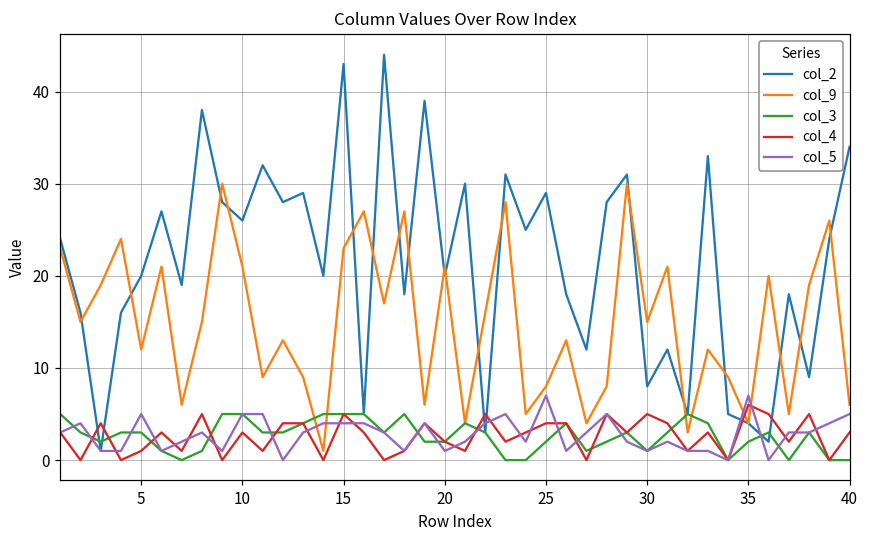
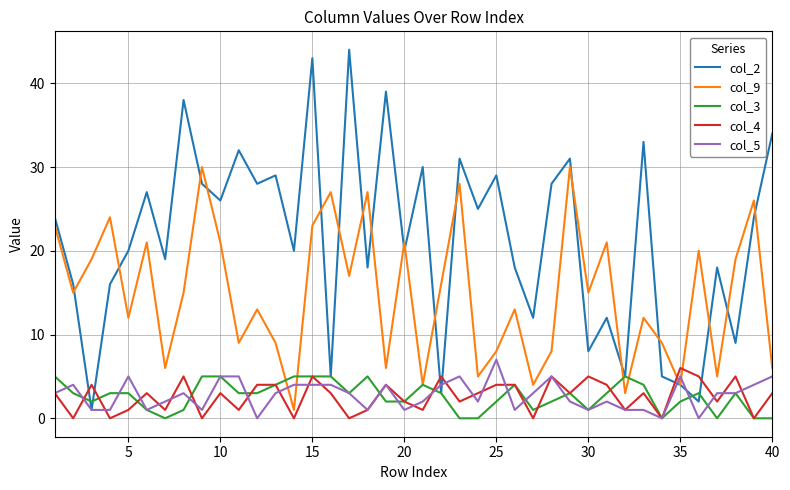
col_5, 35: 7 -> 5
